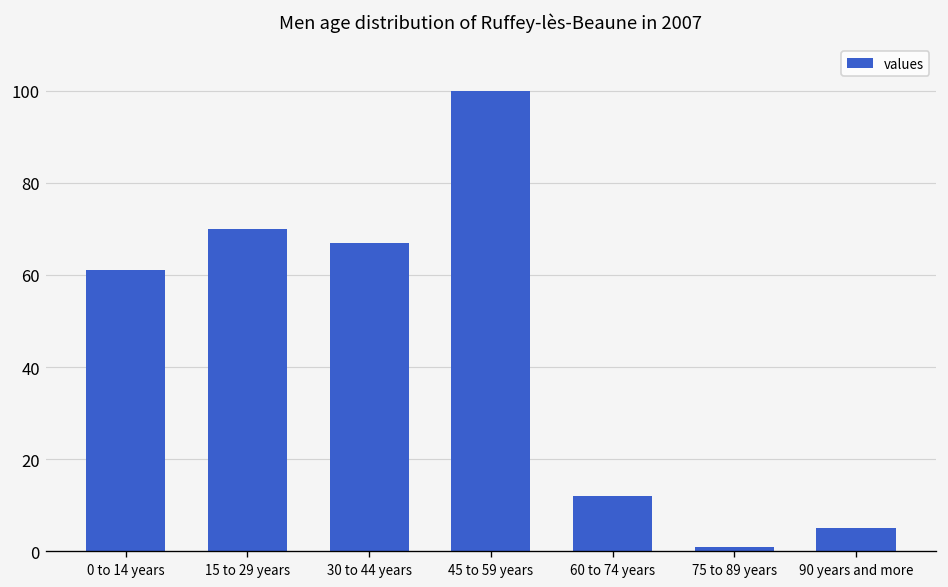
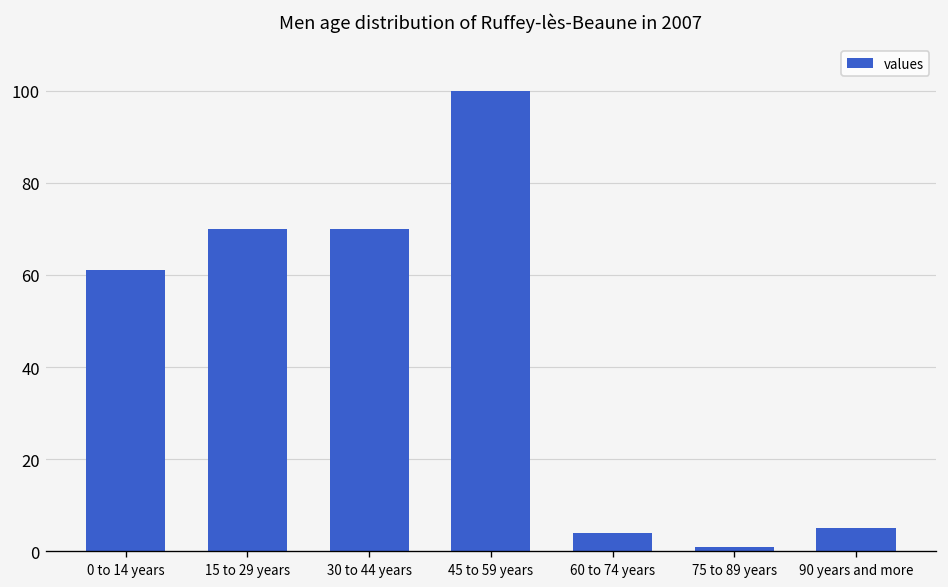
30 to 44 years: 67 -> 70
60 to 74 years: 12 -> 4
